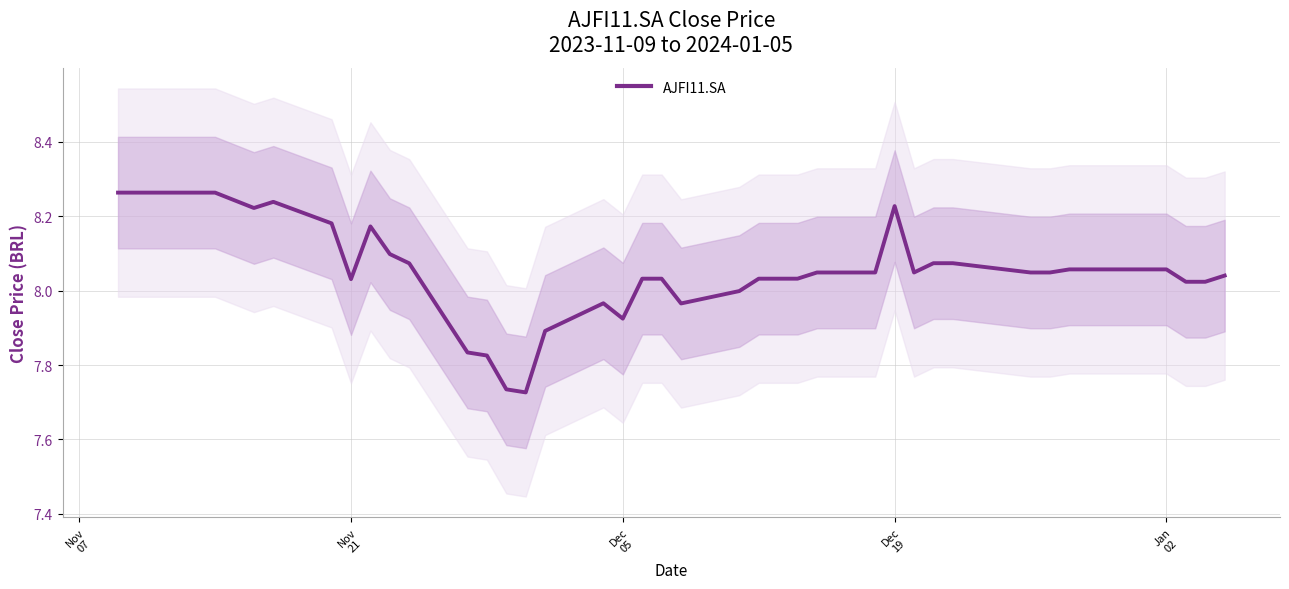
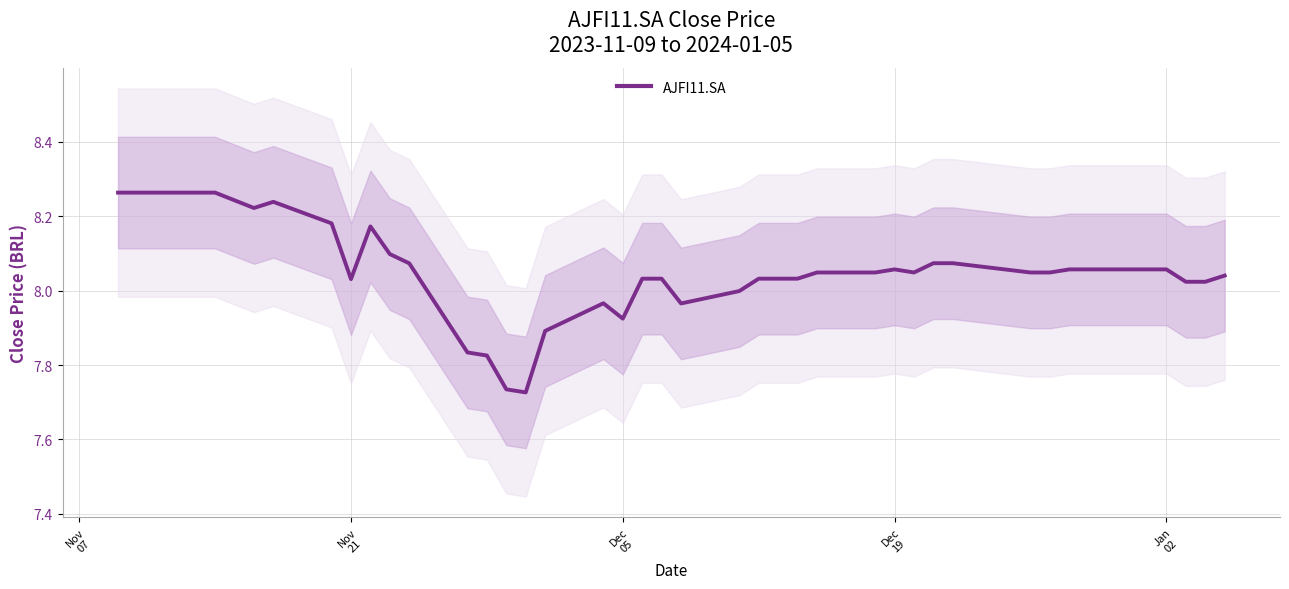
AJFI11.SA, Dec 19: 8.23 -> 8.06
